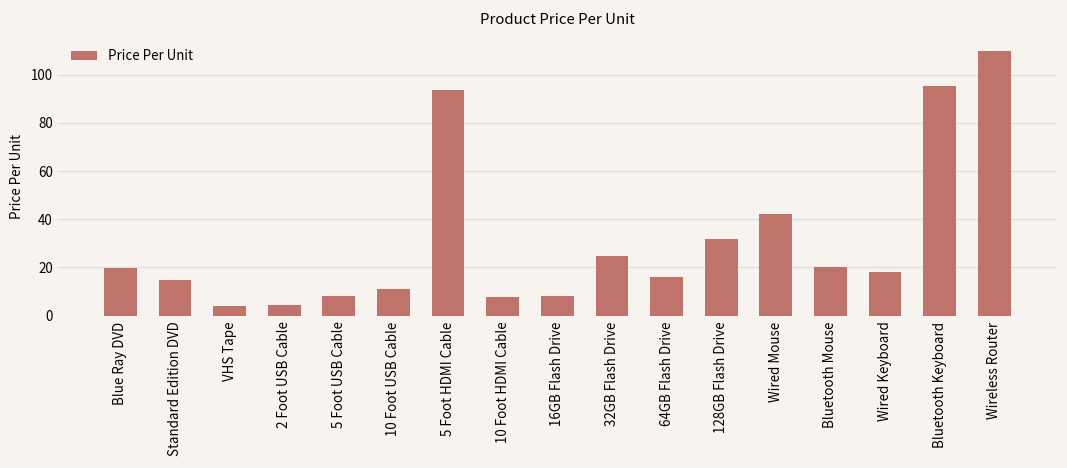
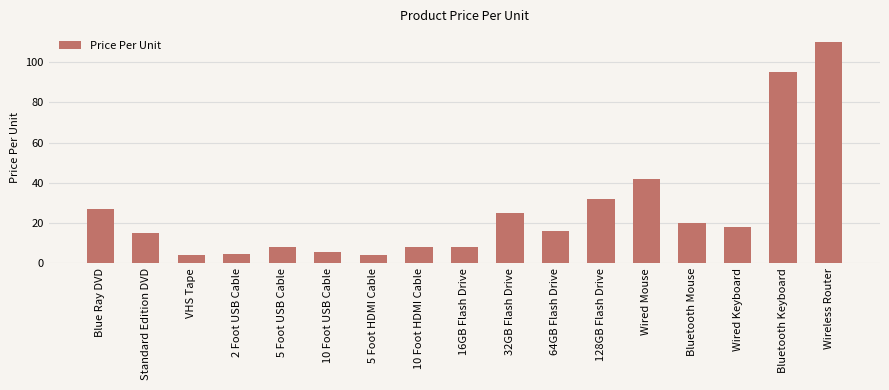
Blue Ray DVD: 20 -> 27
10 Foot USB Cable: 11 -> 6
5 Foot HDMI Cable: 94 -> 4
